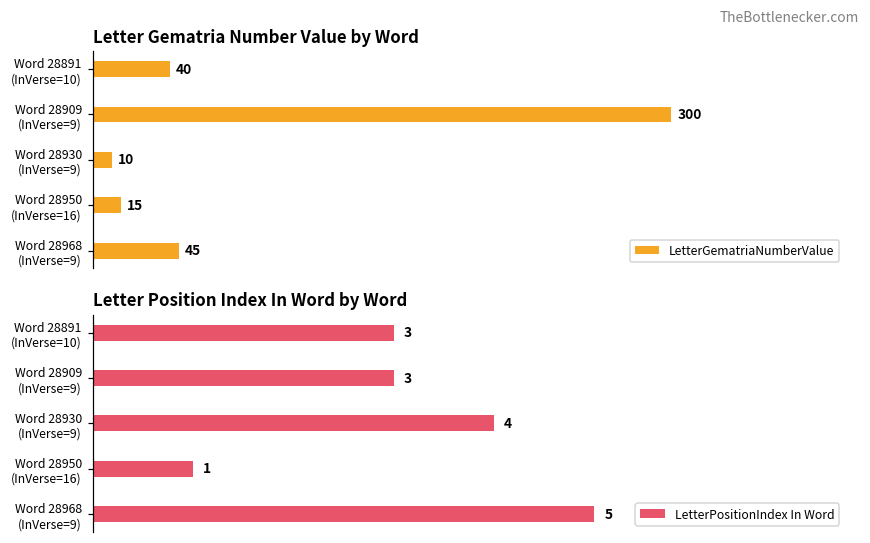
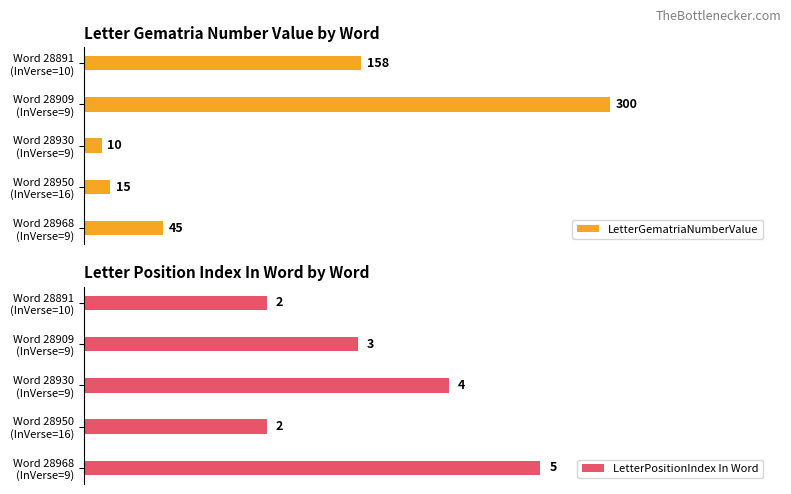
Letter Gematria Number Value by Word, Word 28891 (InVerse=10): 40 -> 158
Letter Position Index In Word by Word, Word 28891 (InVerse=10): 3 -> 2
Letter Position Index In Word by Word, Word 28950 (InVerse=16): 1 -> 2
